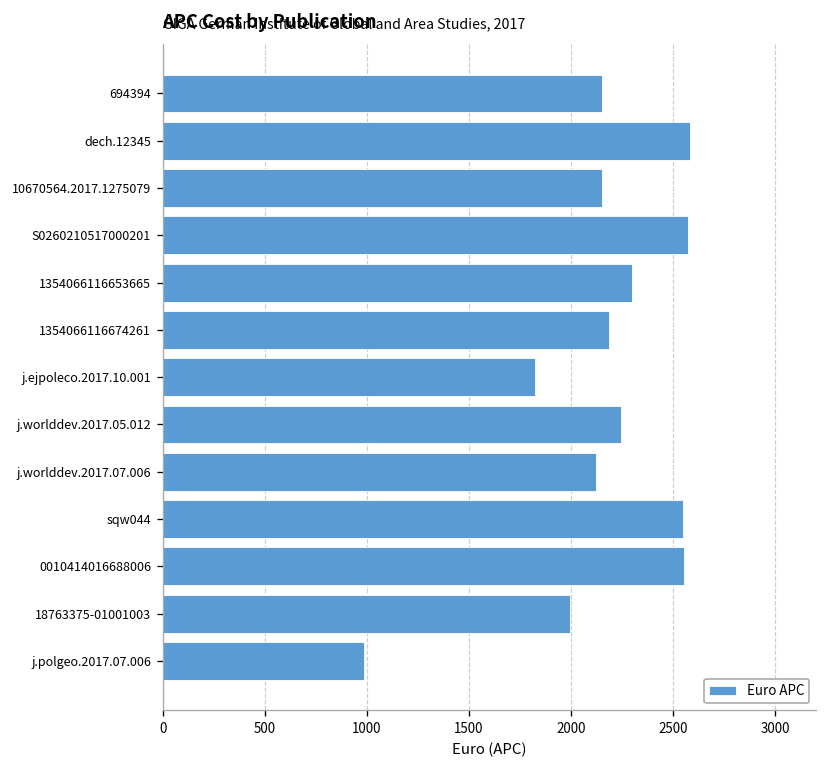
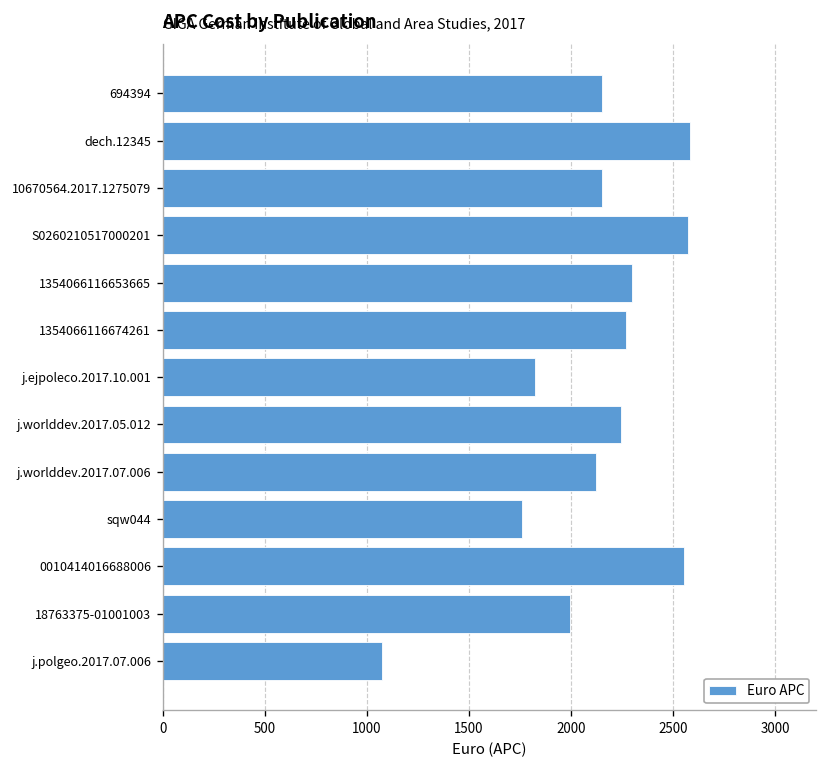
1354066116674261: 2190 -> 2270
sqw044: 2550 -> 1760
j.polgeo.2017.07.006: 990 -> 1080
